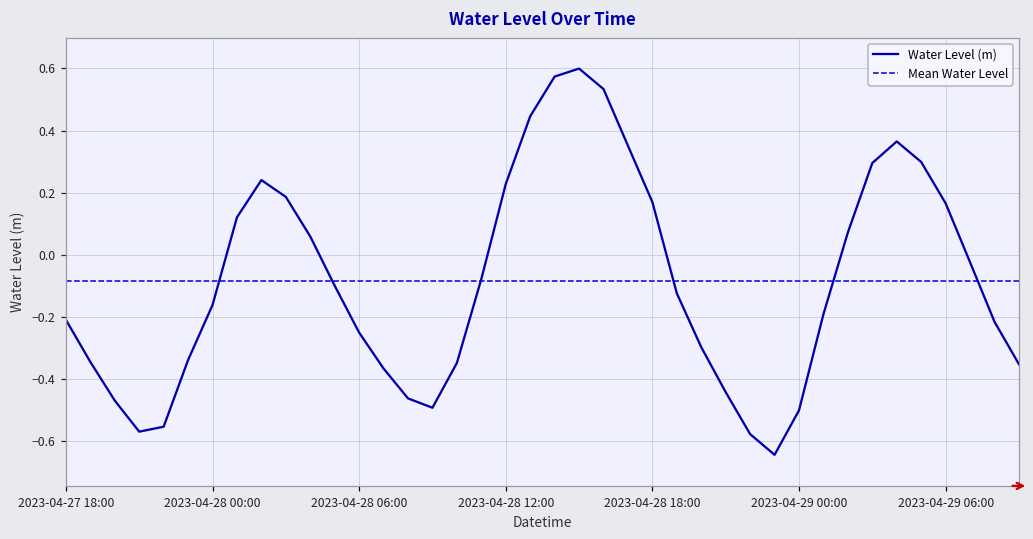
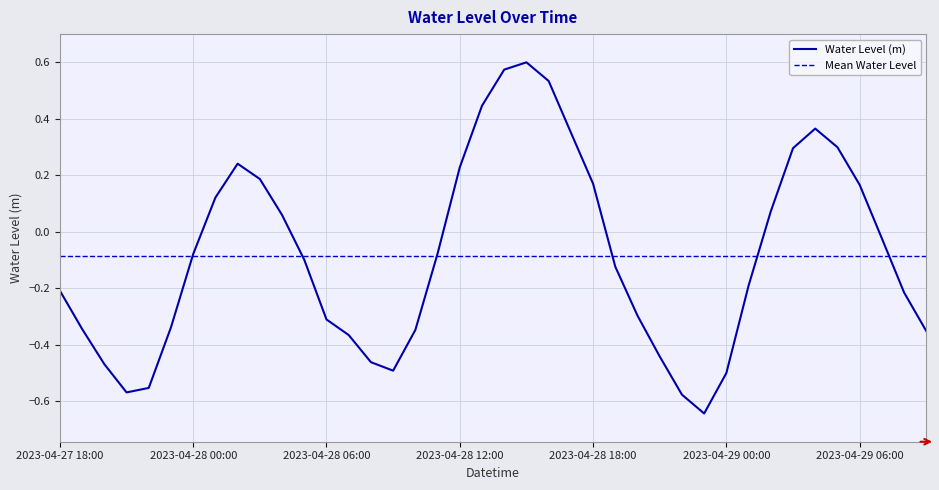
2023-04-28 00:00: -0.16 -> -0.08
2023-04-28 06:00: -0.25 -> -0.31
